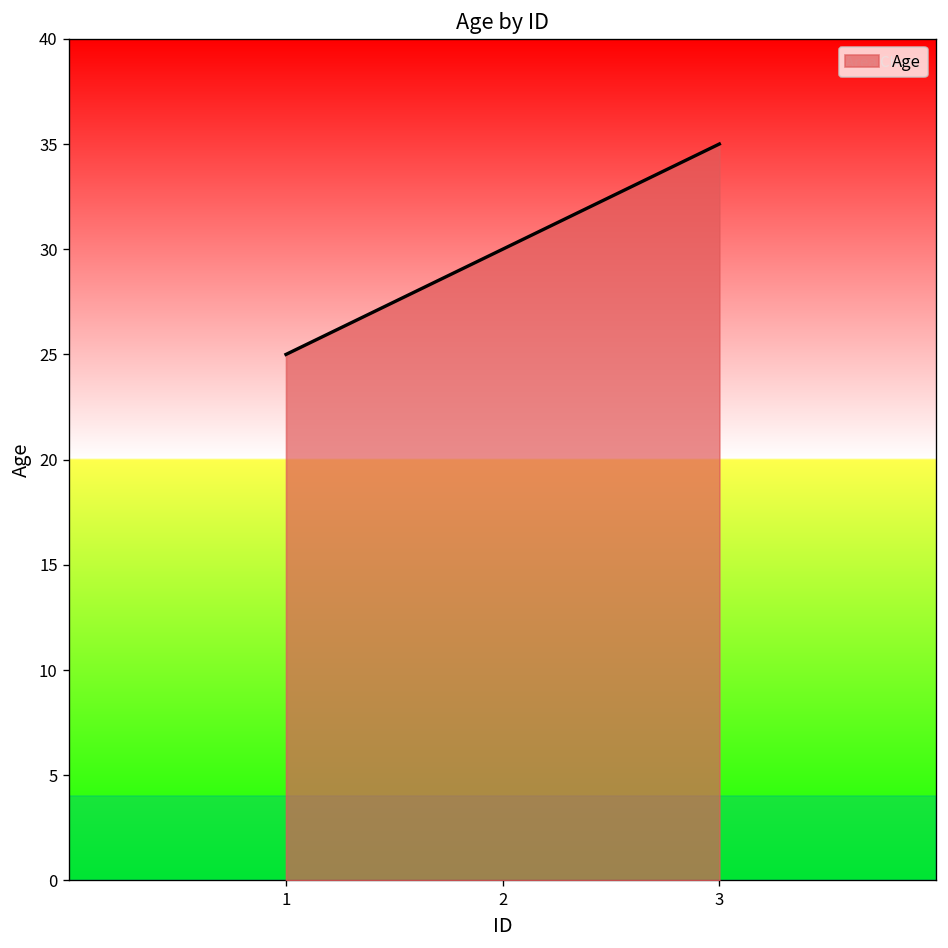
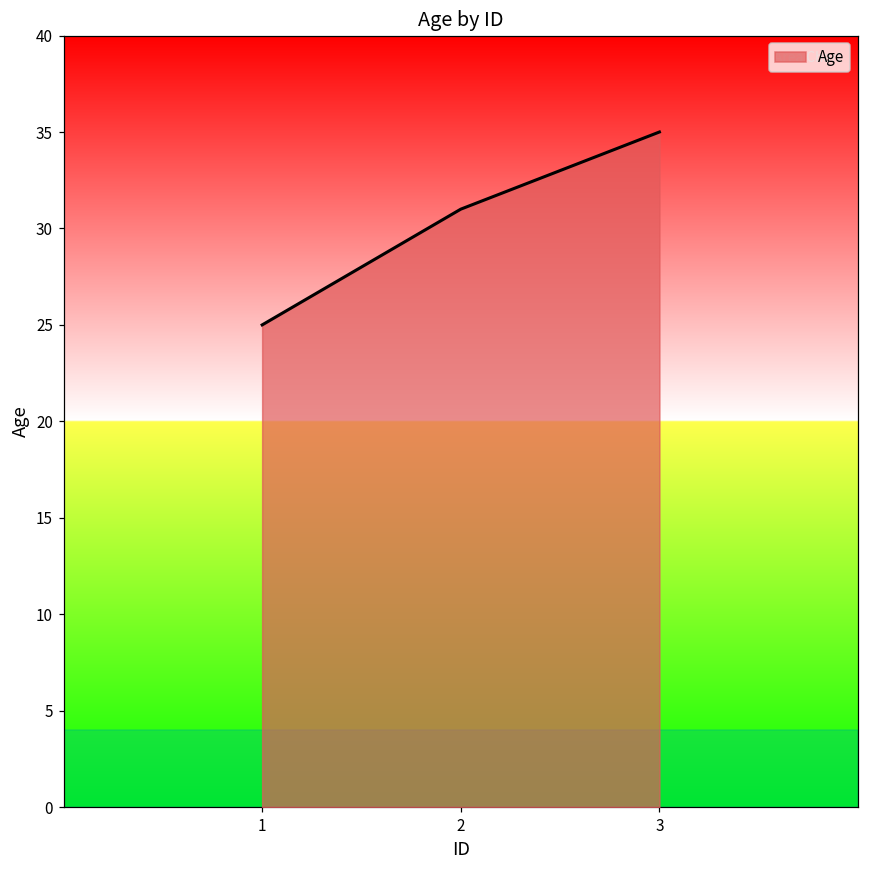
2: 30 -> 31
